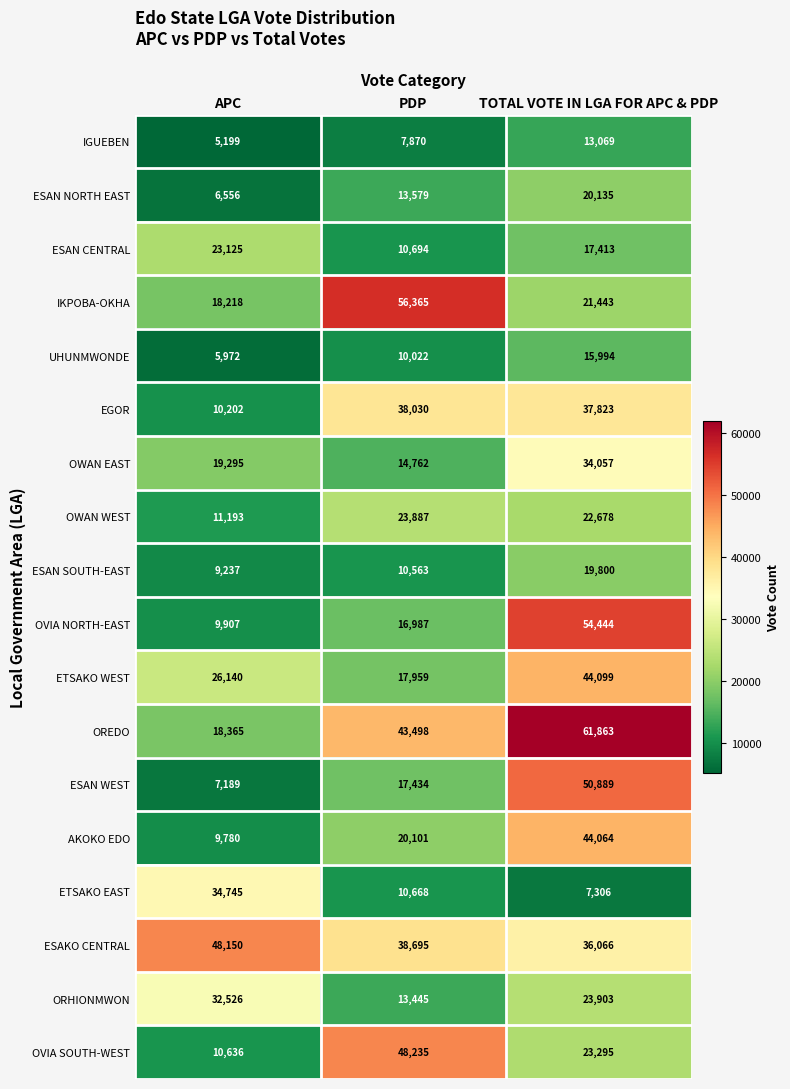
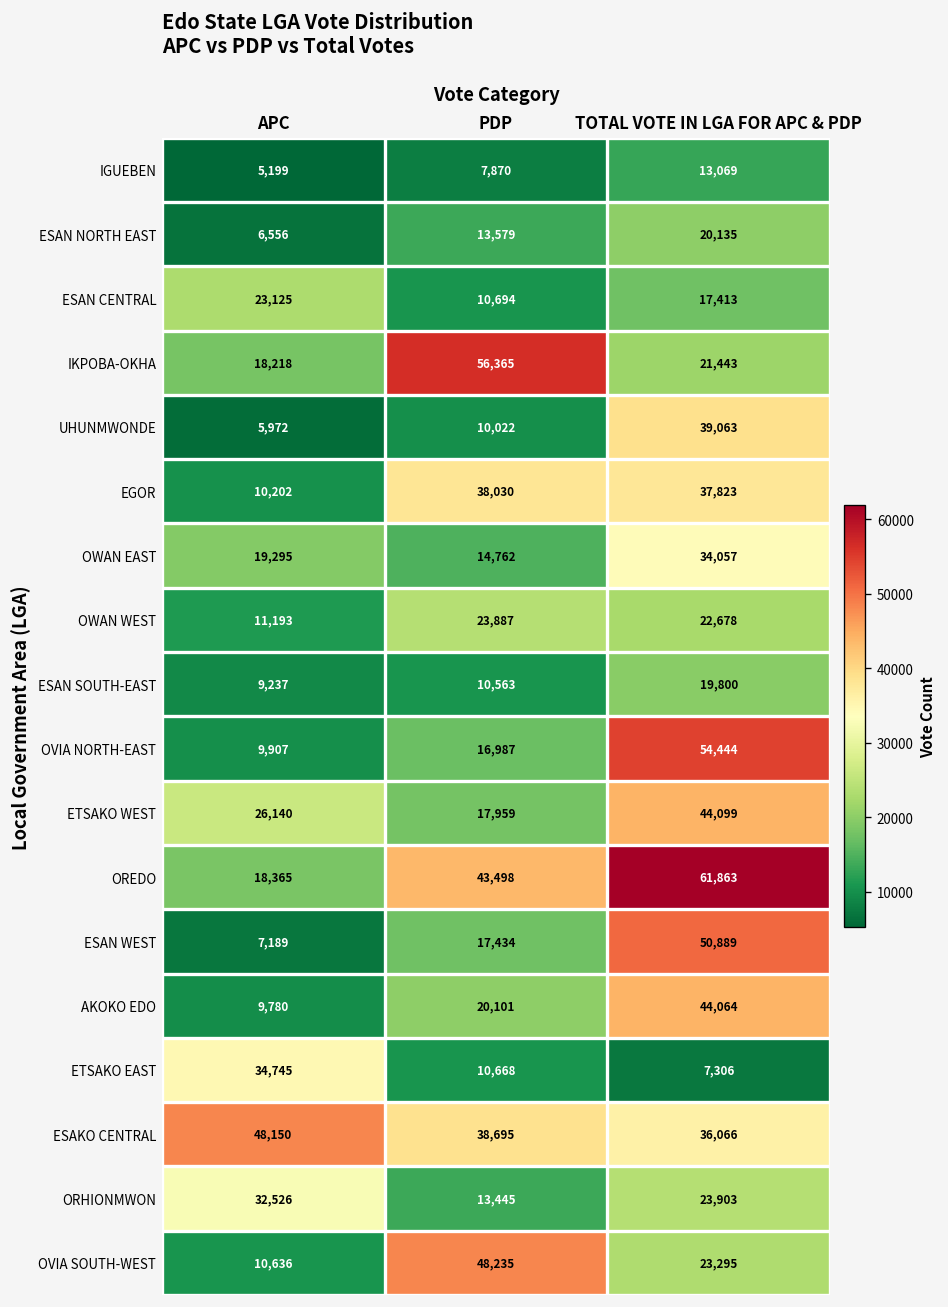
UHUNMWONDE, TOTAL VOTE IN LGA FOR APC & PDP: 15,994 -> 39,063
